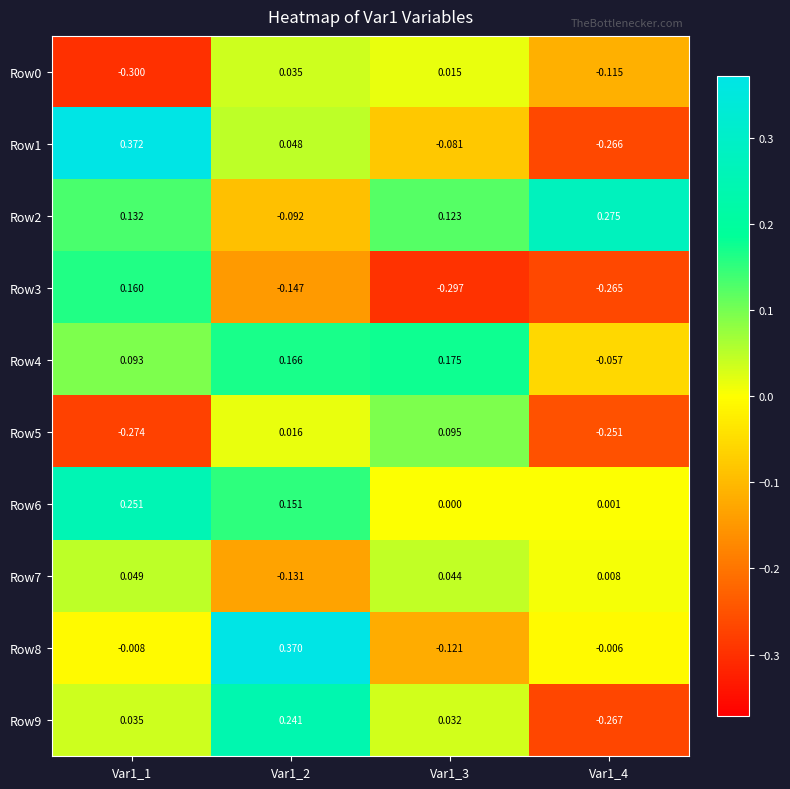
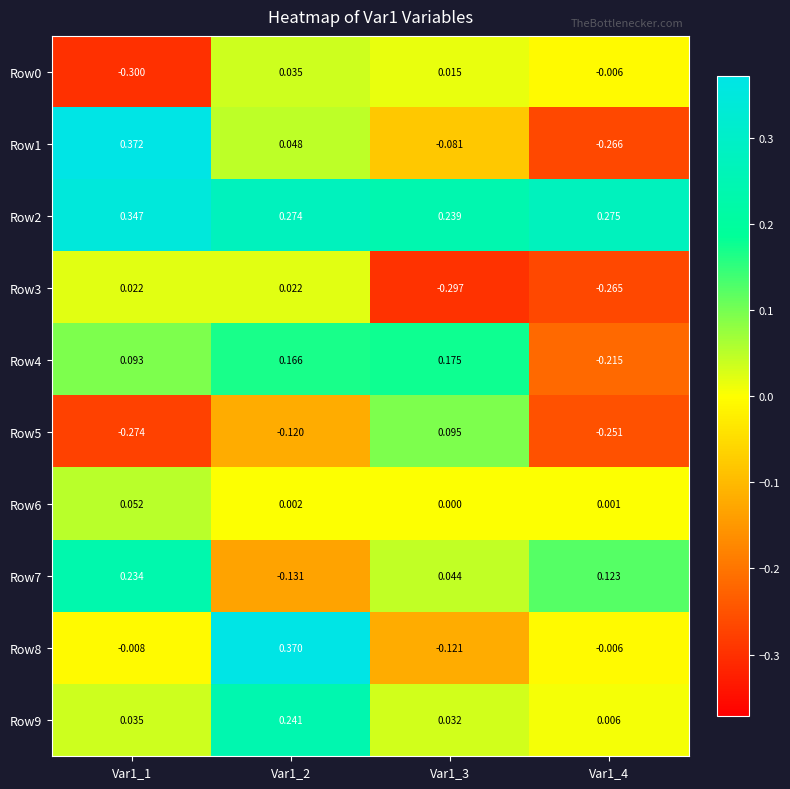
Row0, Var1_4: -0.115 -> -0.006
Row2, Var1_1: 0.132 -> 0.347
Row2, Var1_2: -0.092 -> 0.274
Row2, Var1_3: 0.123 -> 0.239
Row3, Var1_1: 0.160 -> 0.022
Row3, Var1_2: -0.147 -> 0.022
Row4, Var1_4: -0.057 -> -0.215
Row5, Var1_2: 0.016 -> -0.120
Row6, Var1_1: 0.251 -> 0.052
Row6, Var1_2: 0.151 -> 0.002
Row7, Var1_1: 0.049 -> 0.234
Row7, Var1_4: 0.008 -> 0.123
Row9, Var1_4: -0.267 -> 0.006
